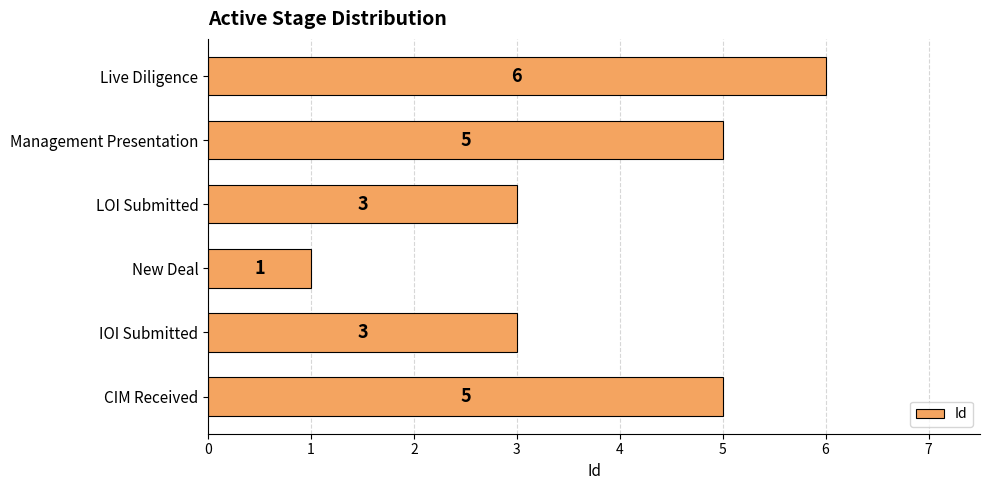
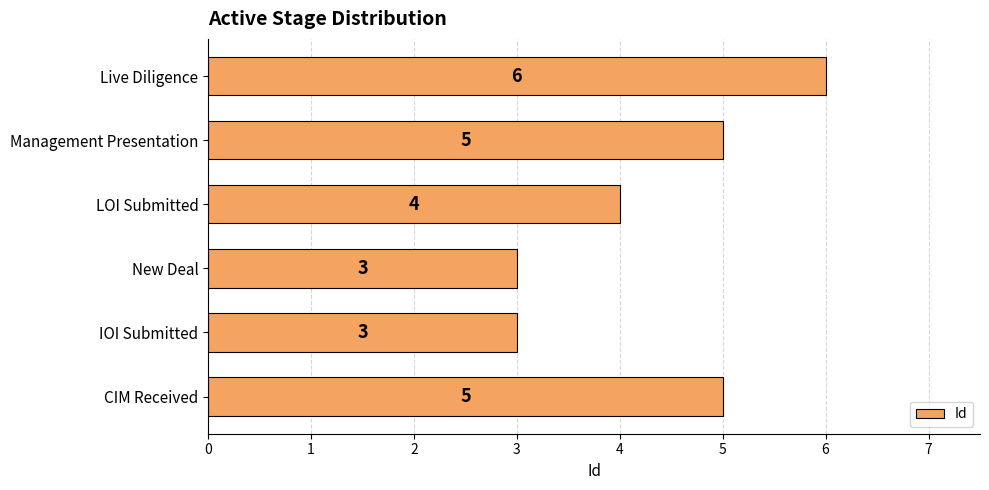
LOI Submitted: 3 -> 4
New Deal: 1 -> 3
